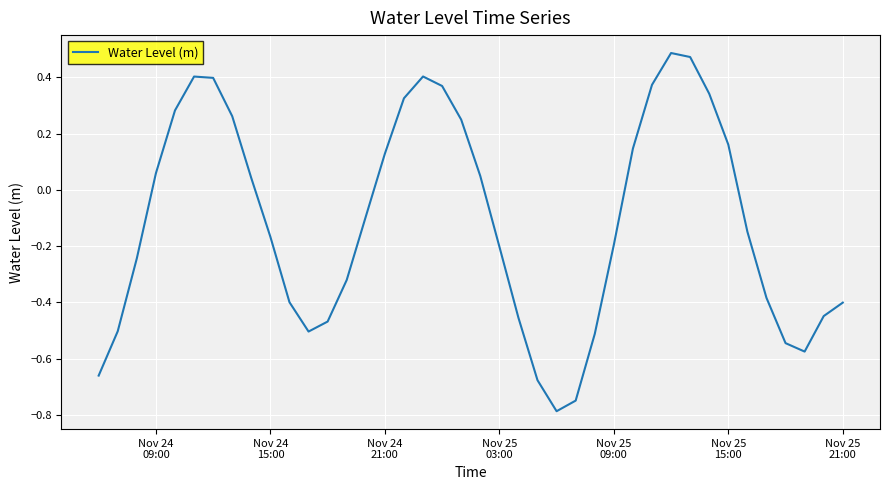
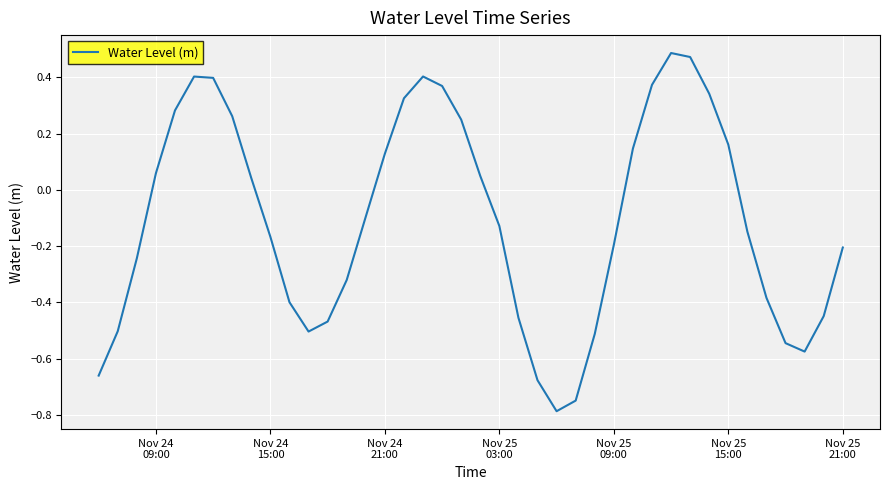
Nov 25 03:00: -0.20 -> -0.13
Nov 25 21:00: -0.40 -> -0.20
